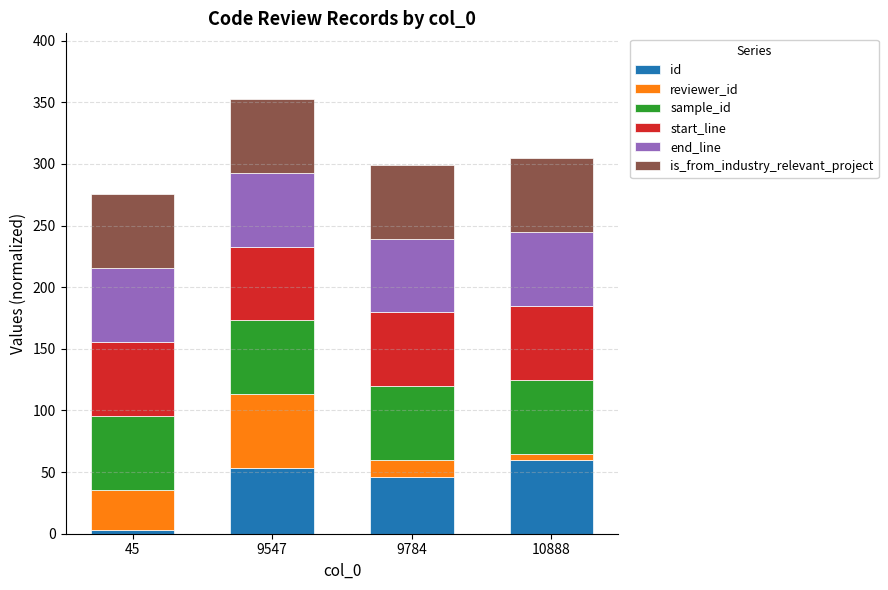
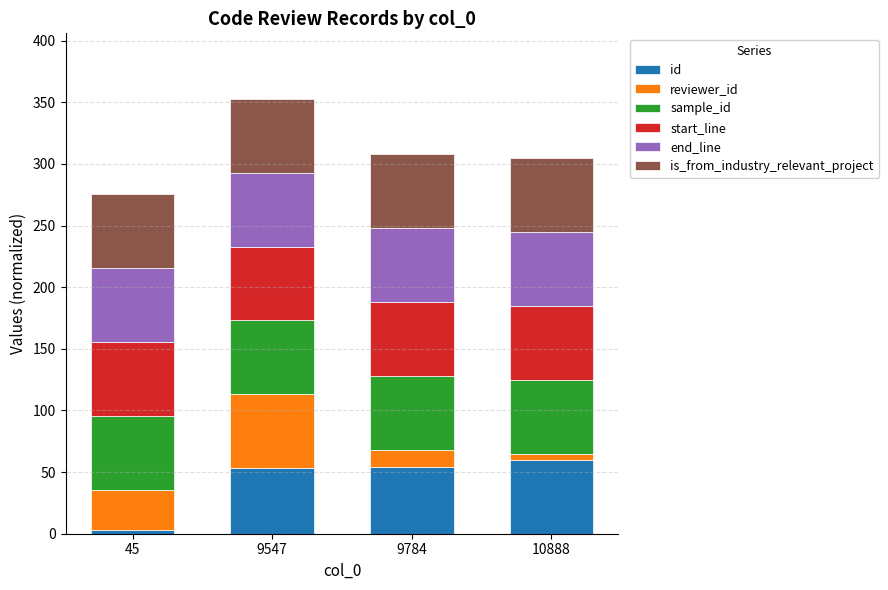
id, 9784: 46 -> 54
